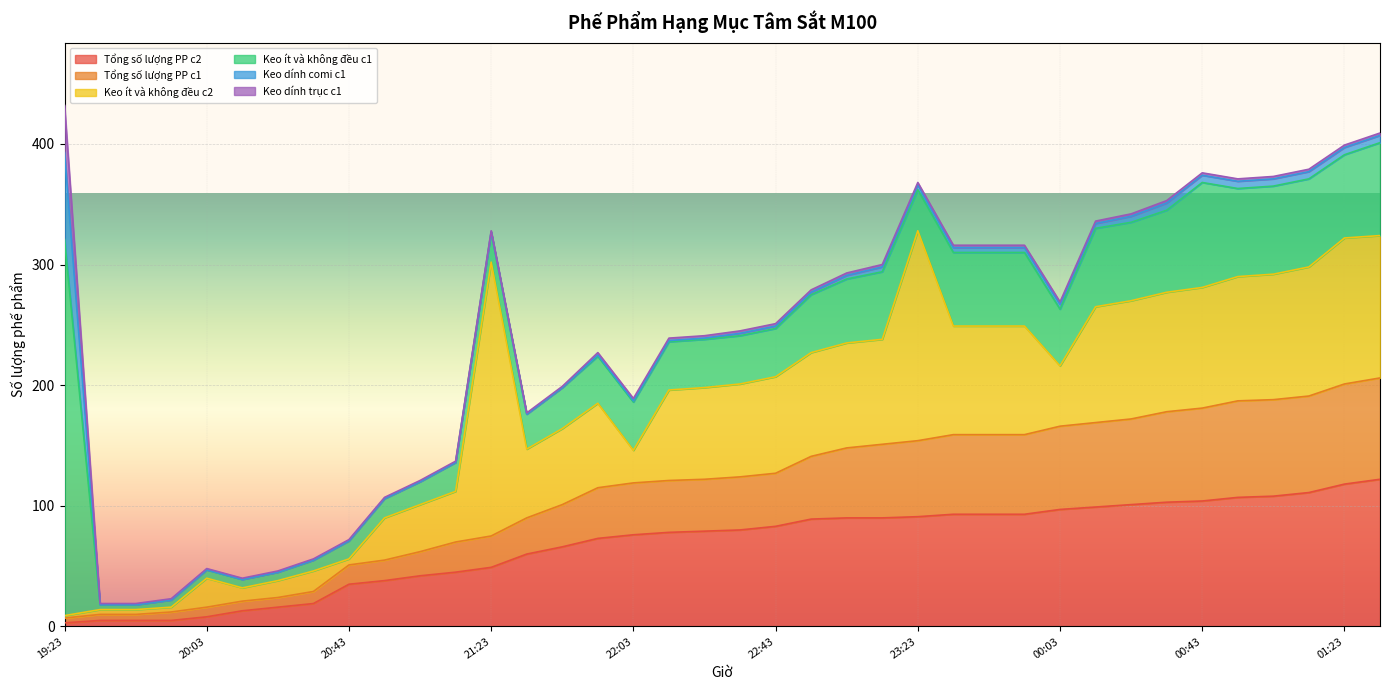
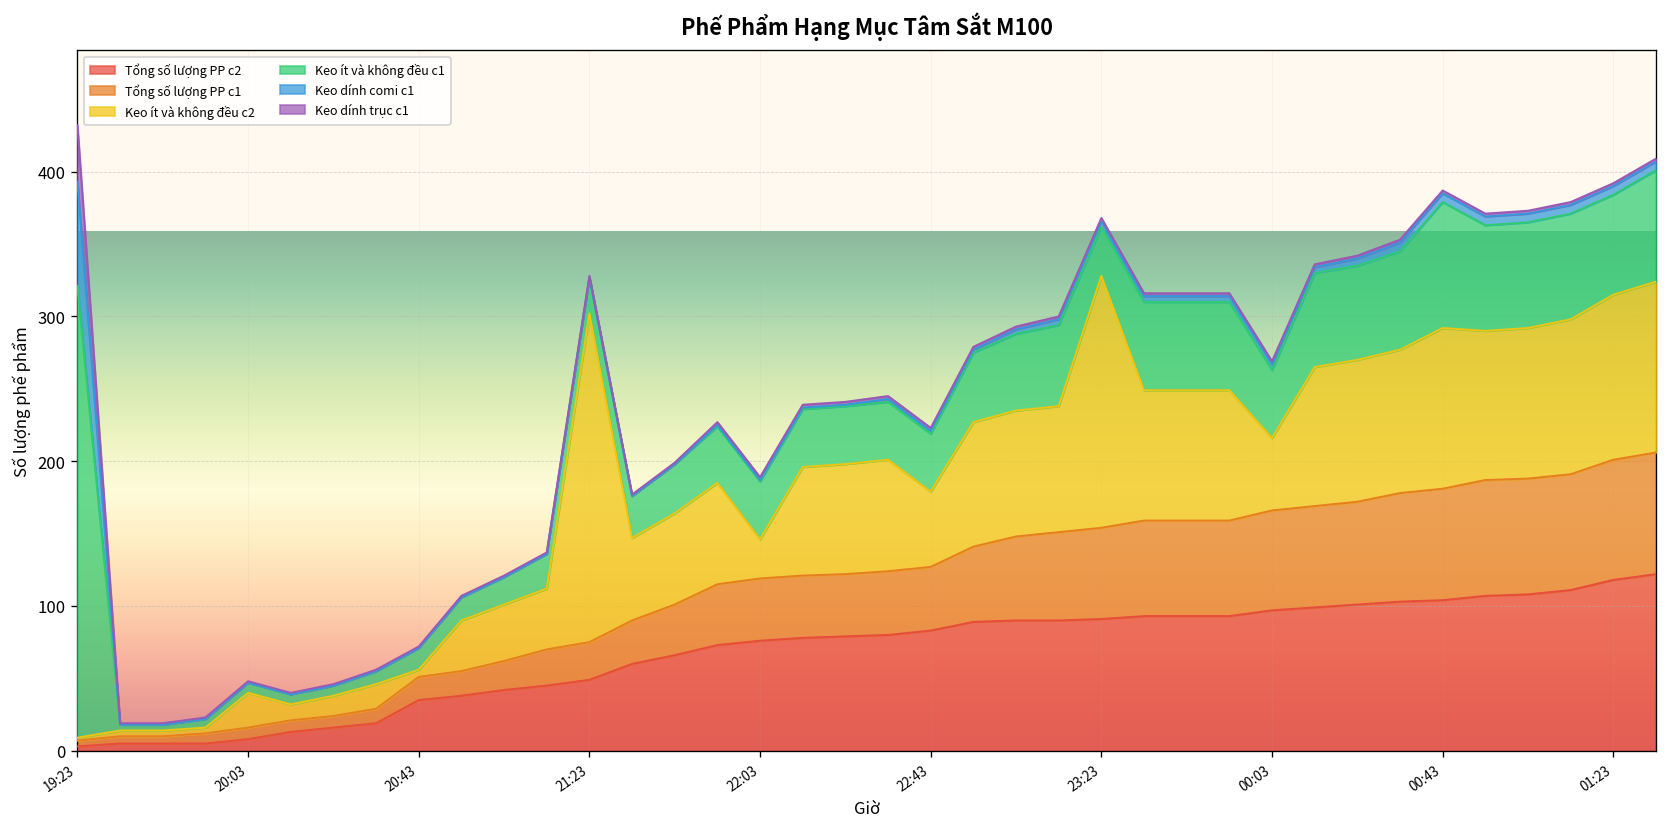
Keo ít và không đều c2, 22:43: 80 -> 52
Keo ít và không đều c2, 00:43: 100 -> 111
Keo ít và không đều c2, 01:23: 121 -> 114
